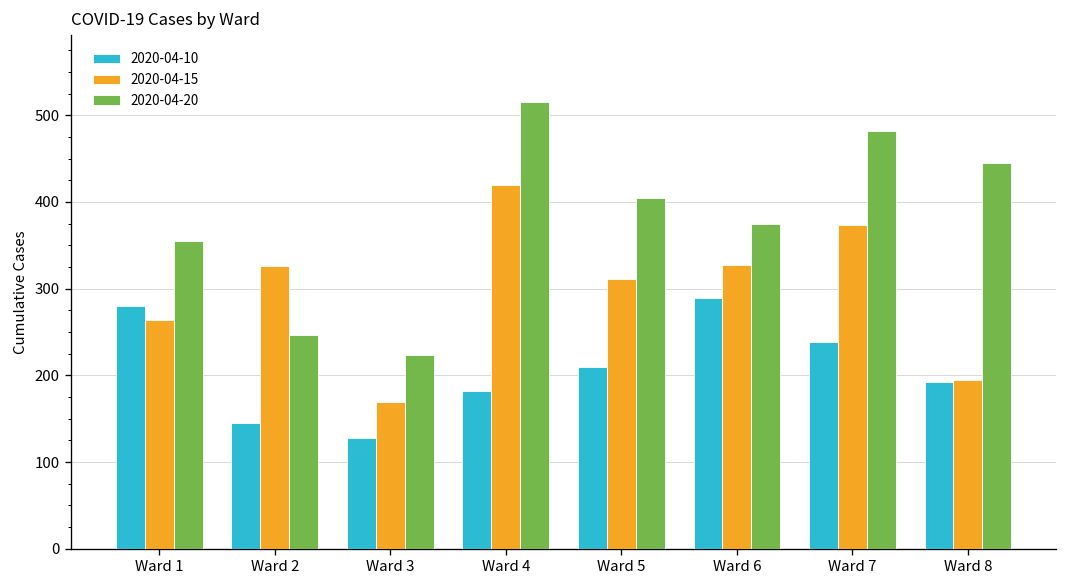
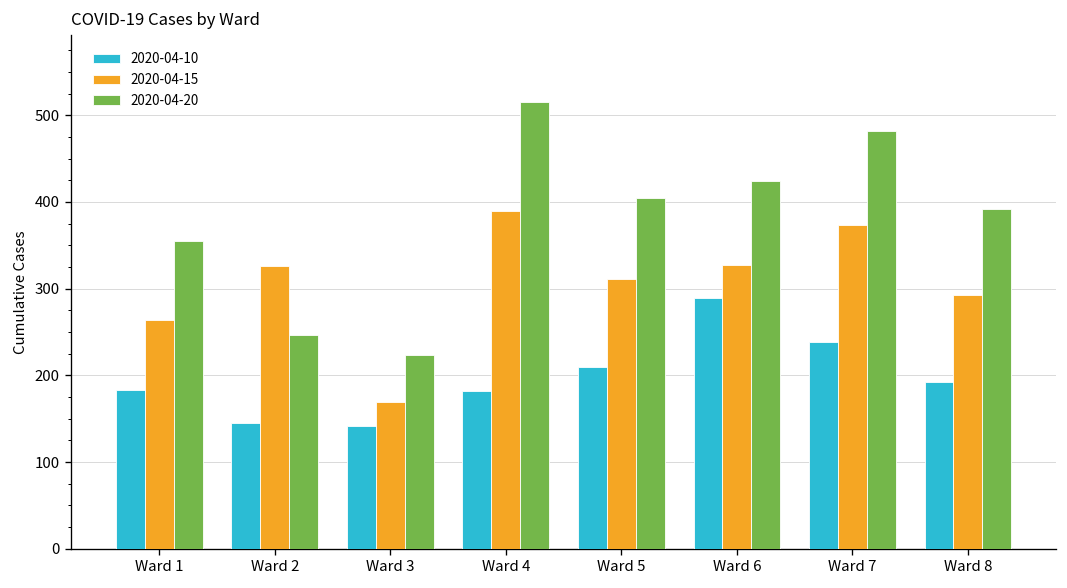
2020-04-10, Ward 1: 280 -> 180
2020-04-10, Ward 3: 130 -> 140
2020-04-15, Ward 4: 420 -> 390
2020-04-20, Ward 6: 370 -> 420
2020-04-15, Ward 8: 200 -> 290
2020-04-20, Ward 8: 450 -> 390
